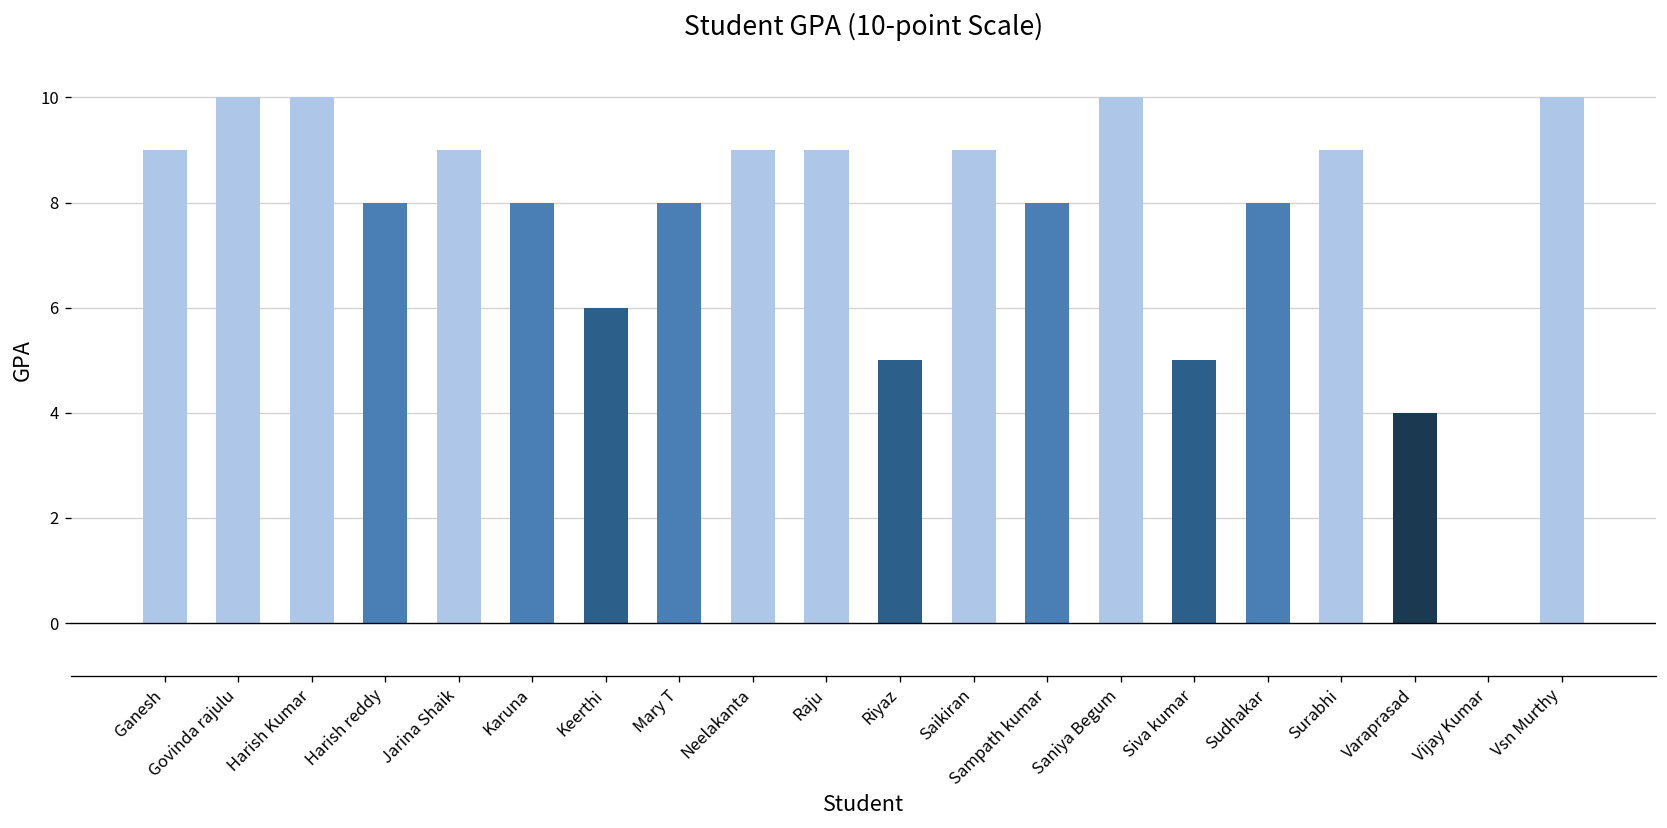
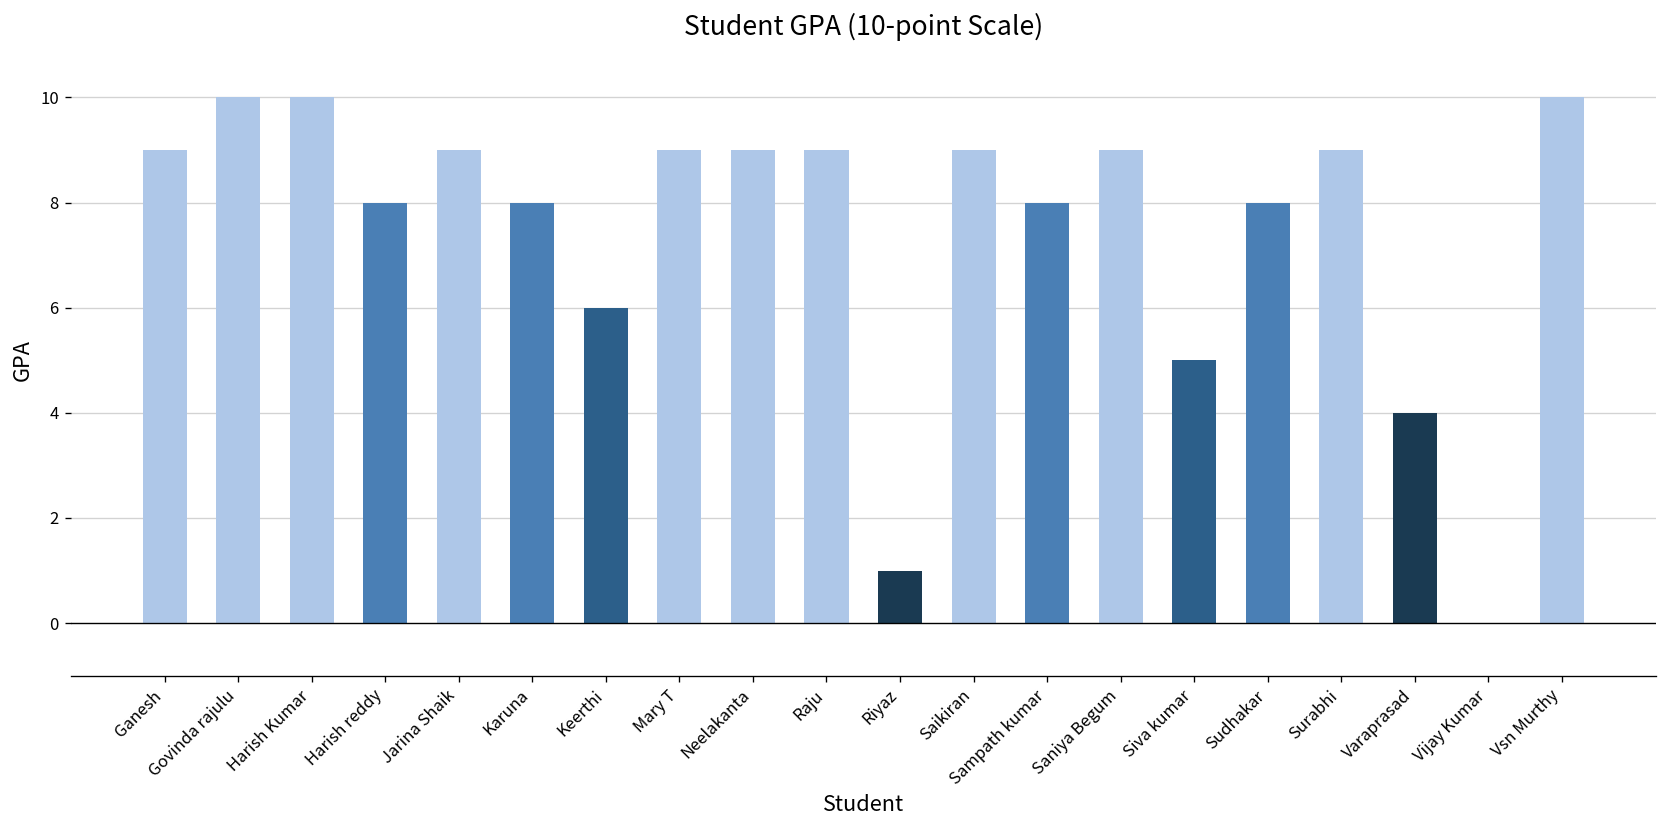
Mary T: 8 -> 9
Riyaz: 5 -> 1
Saniya Begum: 10 -> 9
